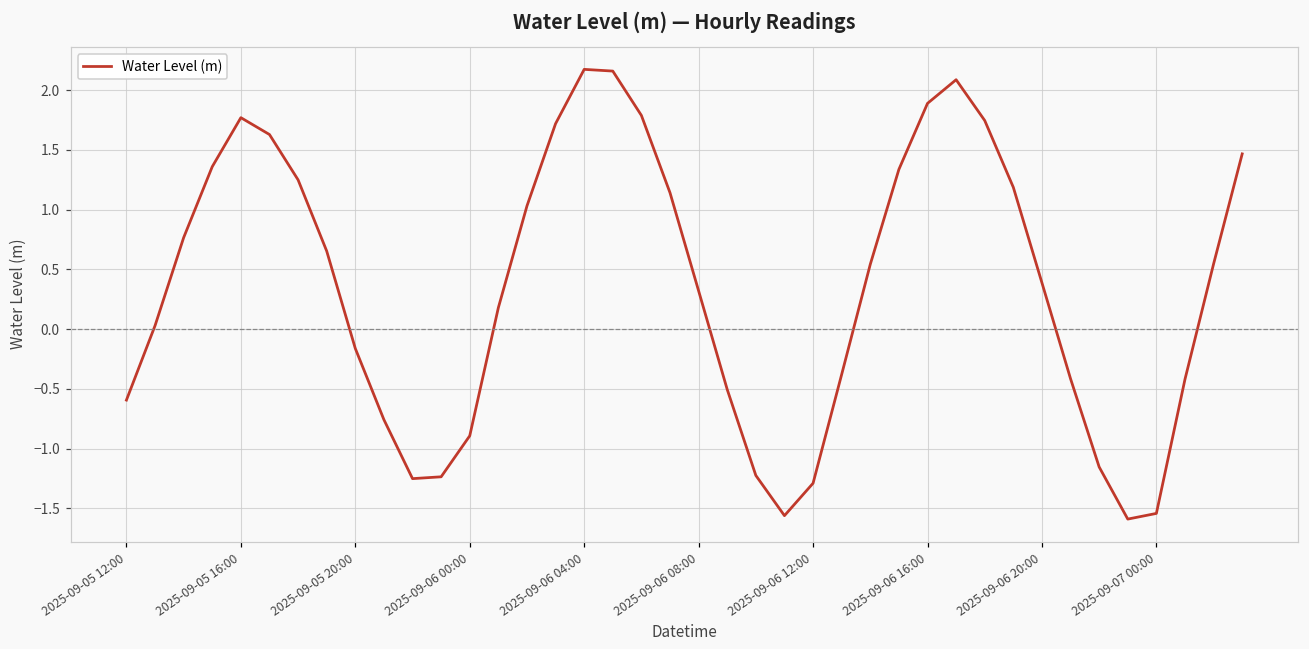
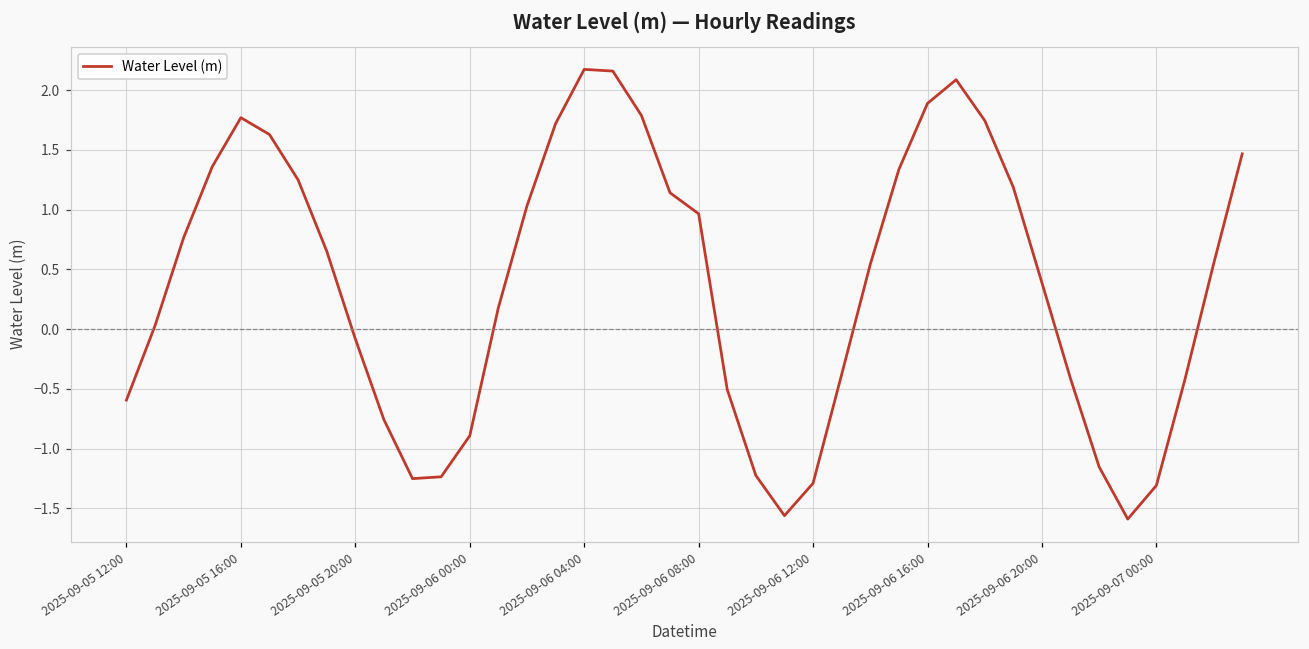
2025-09-05 20:00: -0.16 -> -0.08
2025-09-06 08:00: 0.32 -> 0.97
2025-09-07 00:00: -1.54 -> -1.31
